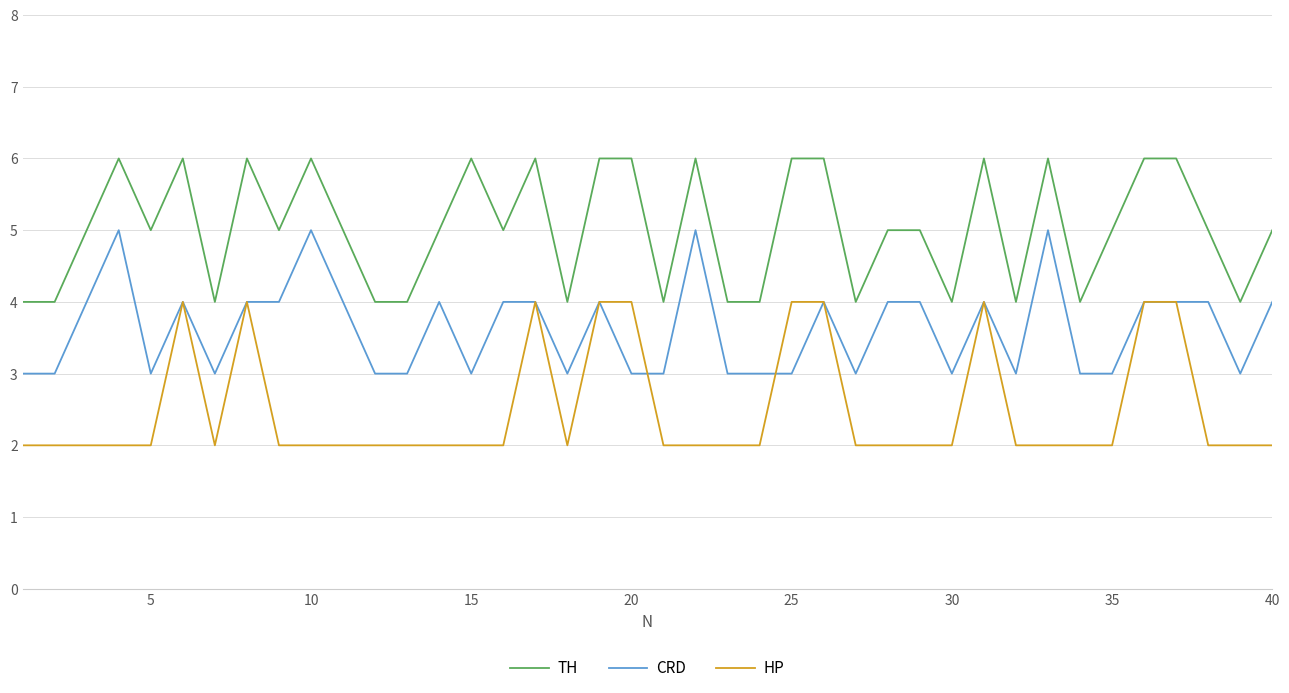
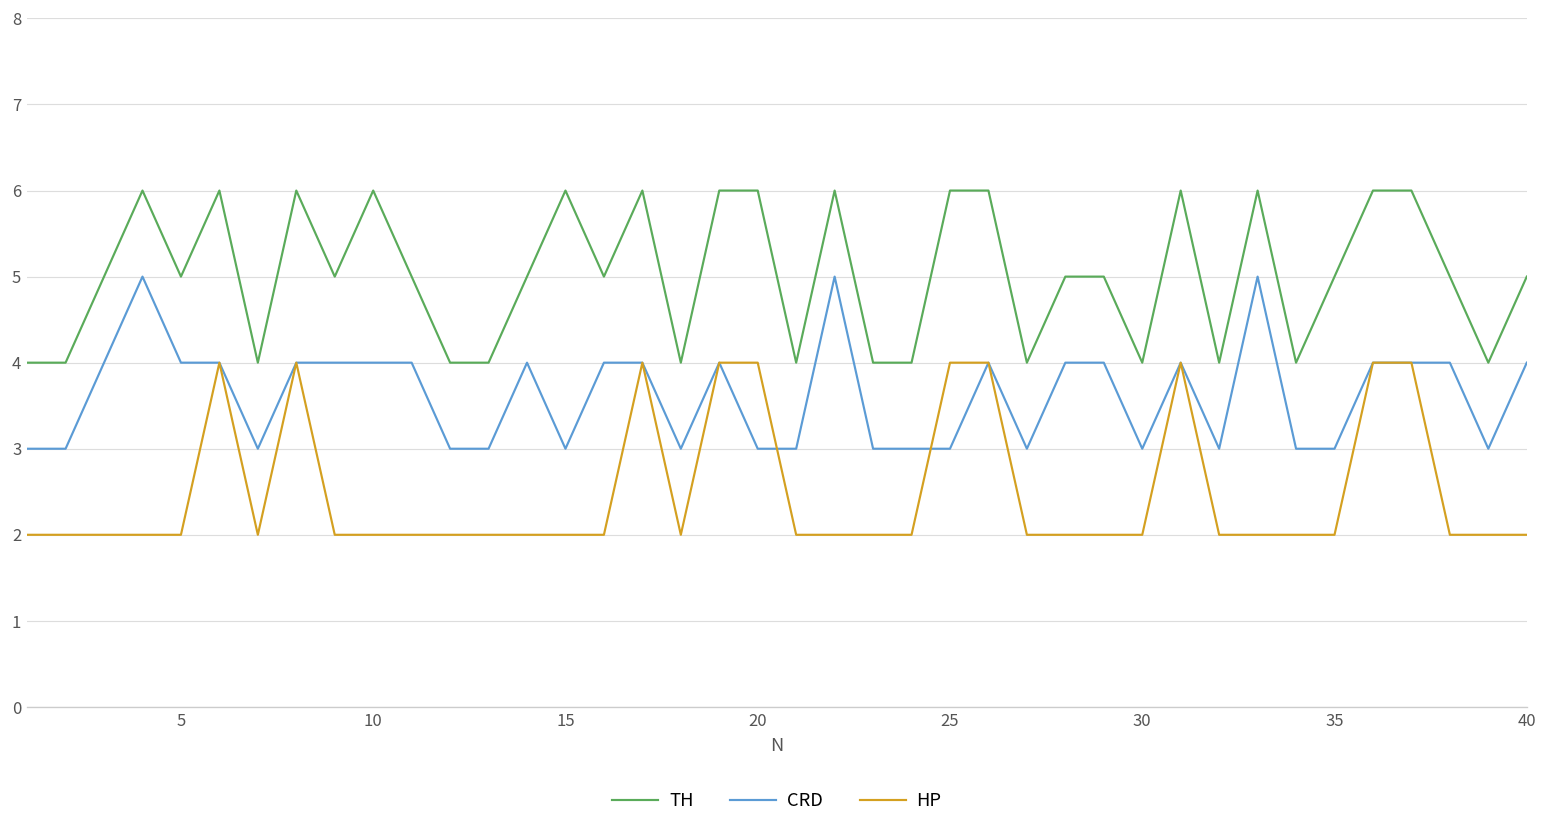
CRD, 5: 3 -> 4
CRD, 10: 5 -> 4
